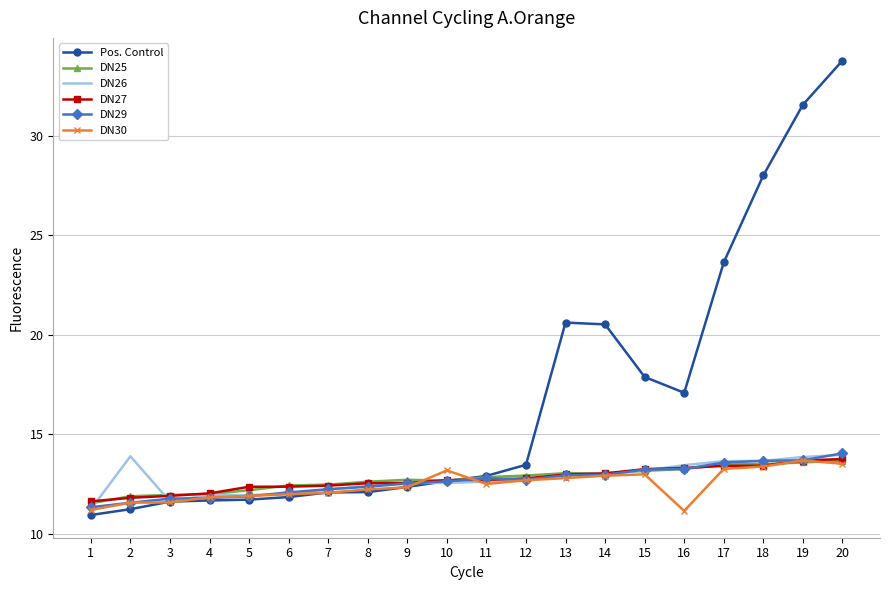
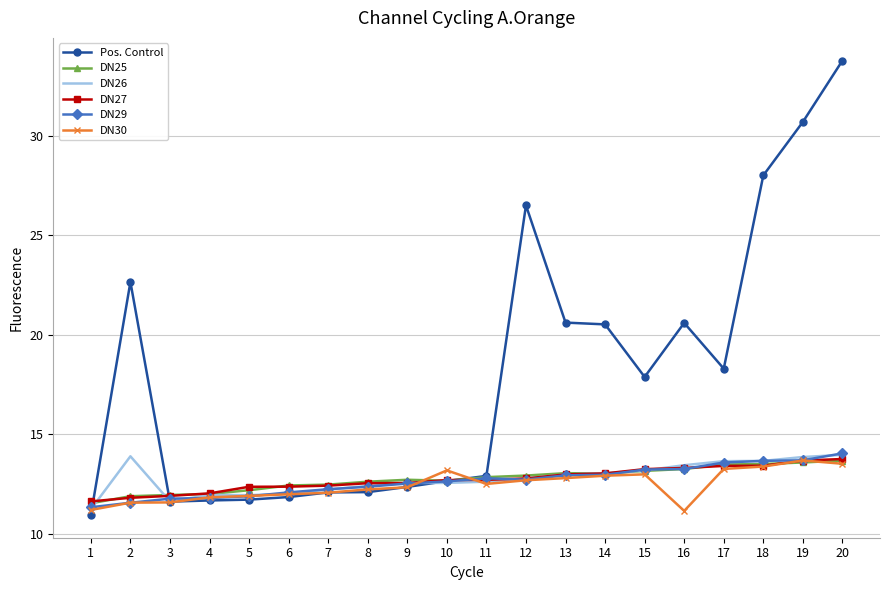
Pos. Control, 2: 11.2 -> 22.7
Pos. Control, 12: 13.5 -> 26.5
Pos. Control, 16: 17.1 -> 20.6
Pos. Control, 17: 23.6 -> 18.3
Pos. Control, 19: 31.6 -> 30.7
